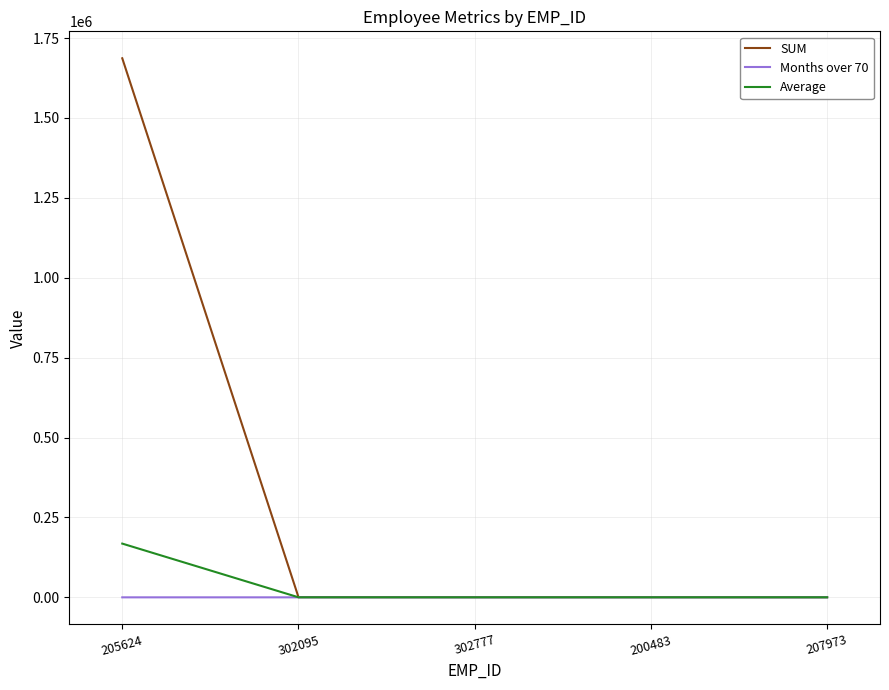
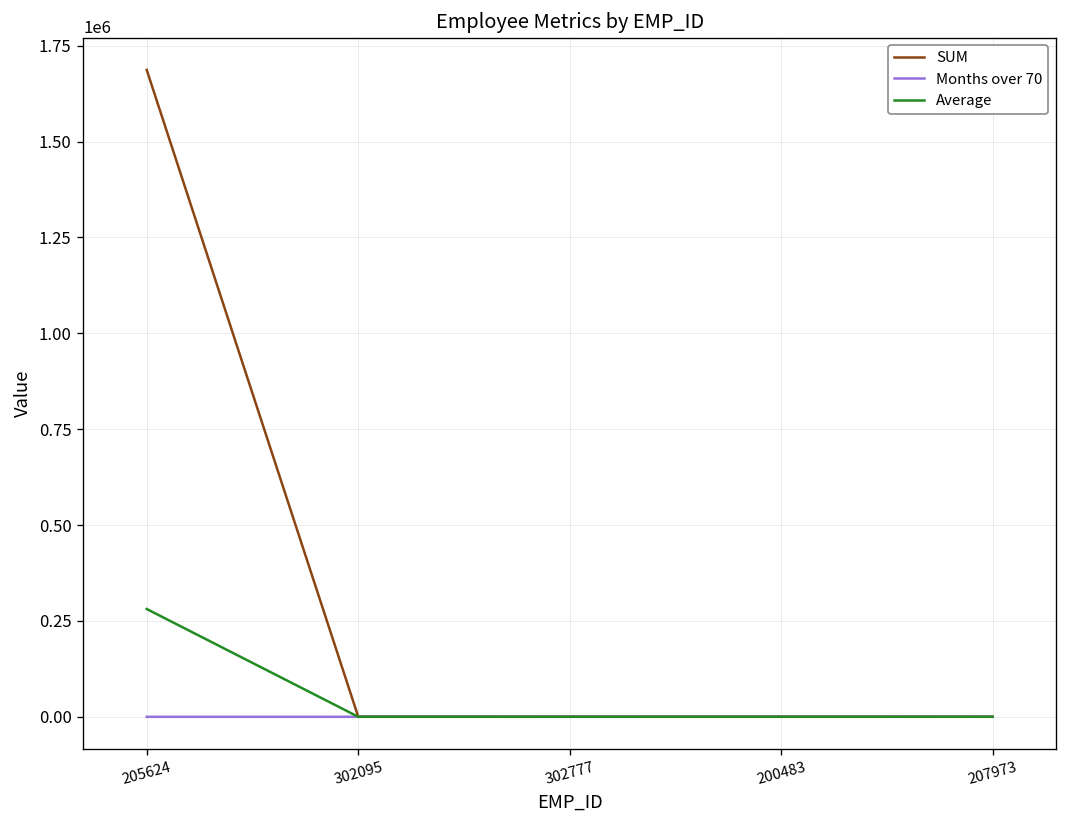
Average, 205624: 170000 -> 280000
